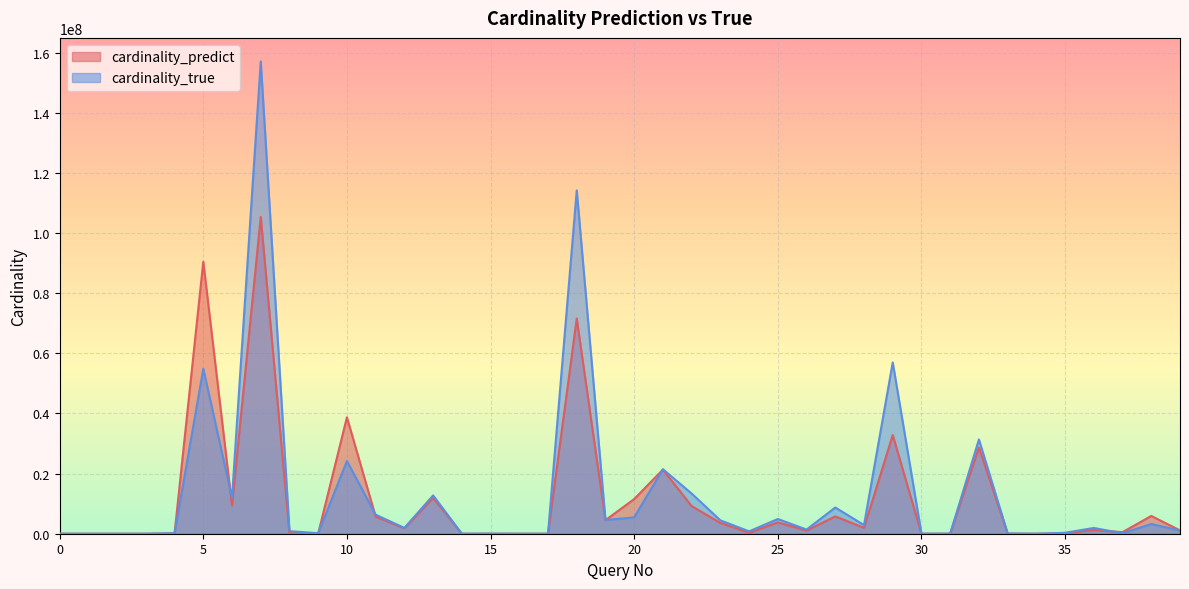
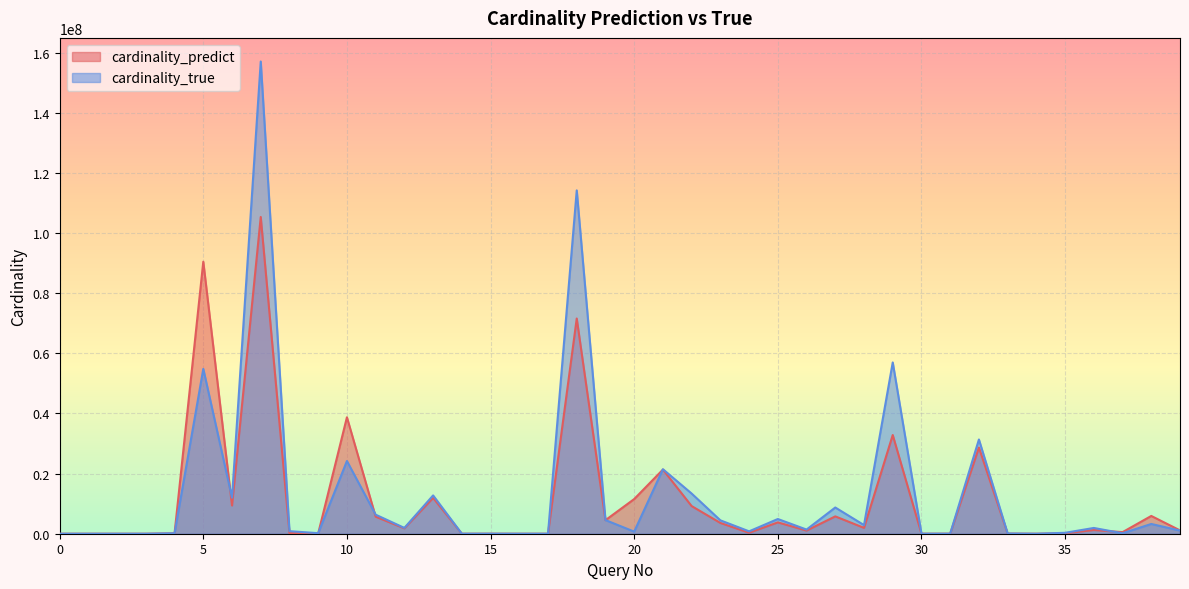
cardinality_true, 20: 5000000 -> 1000000
